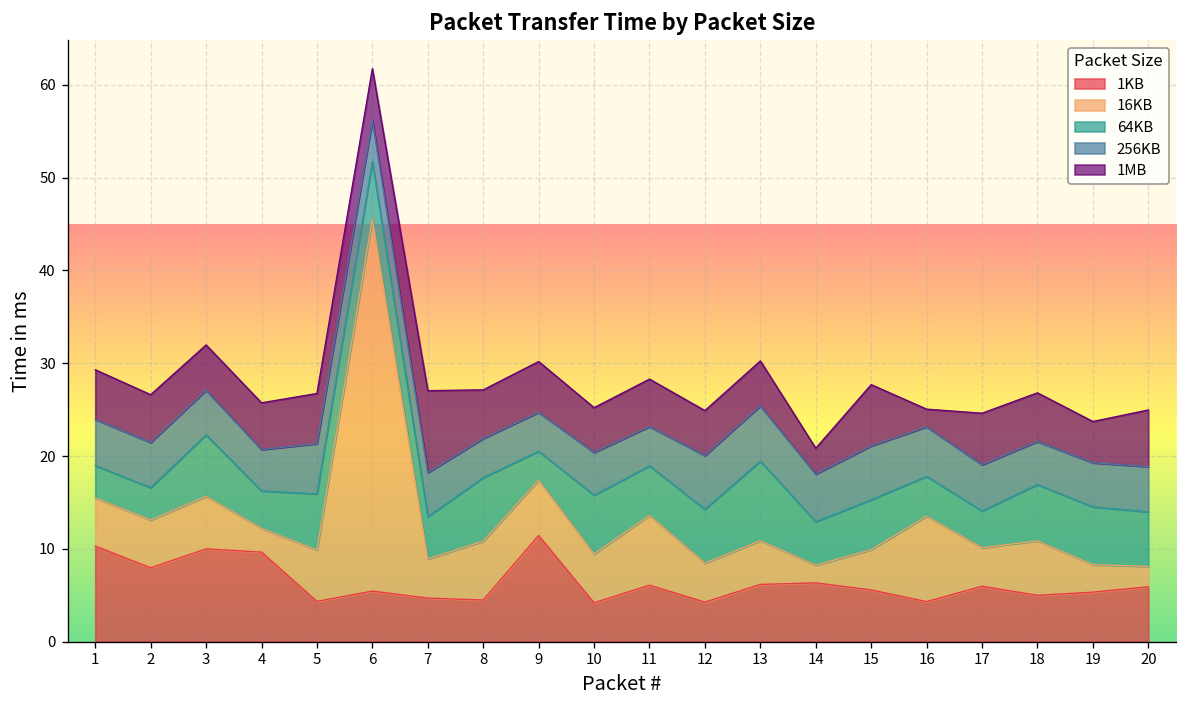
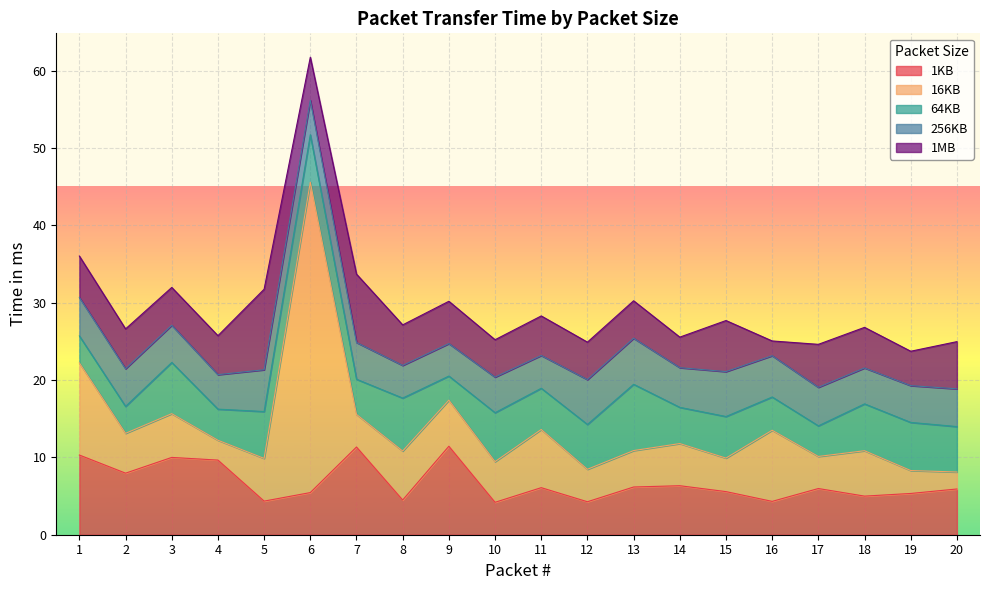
16KB, 1: 5 -> 12
1MB, 5: 5 -> 10
1KB, 7: 5 -> 11
16KB, 14: 2 -> 5
1MB, 14: 3 -> 4
